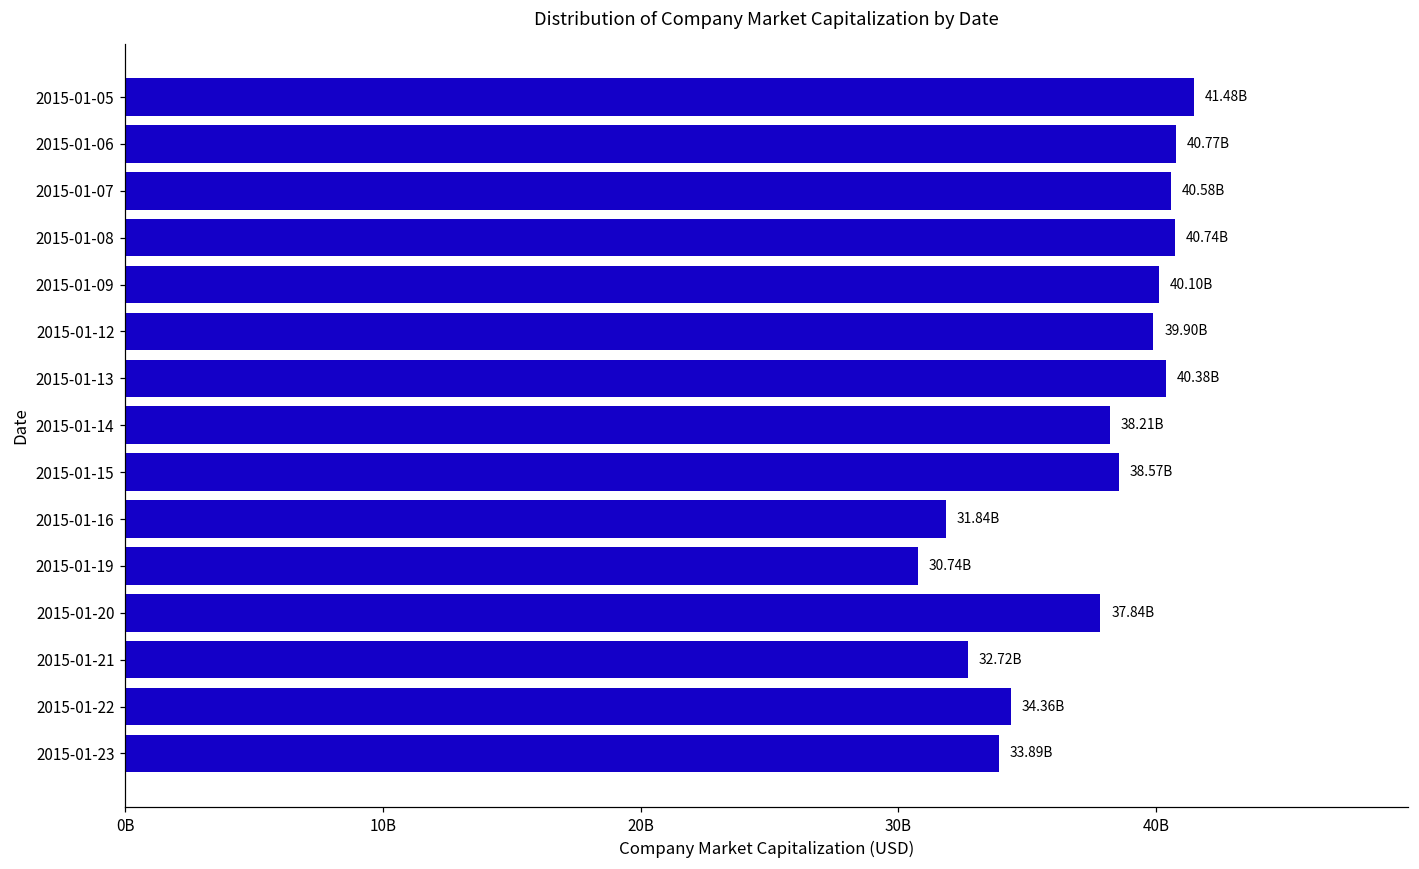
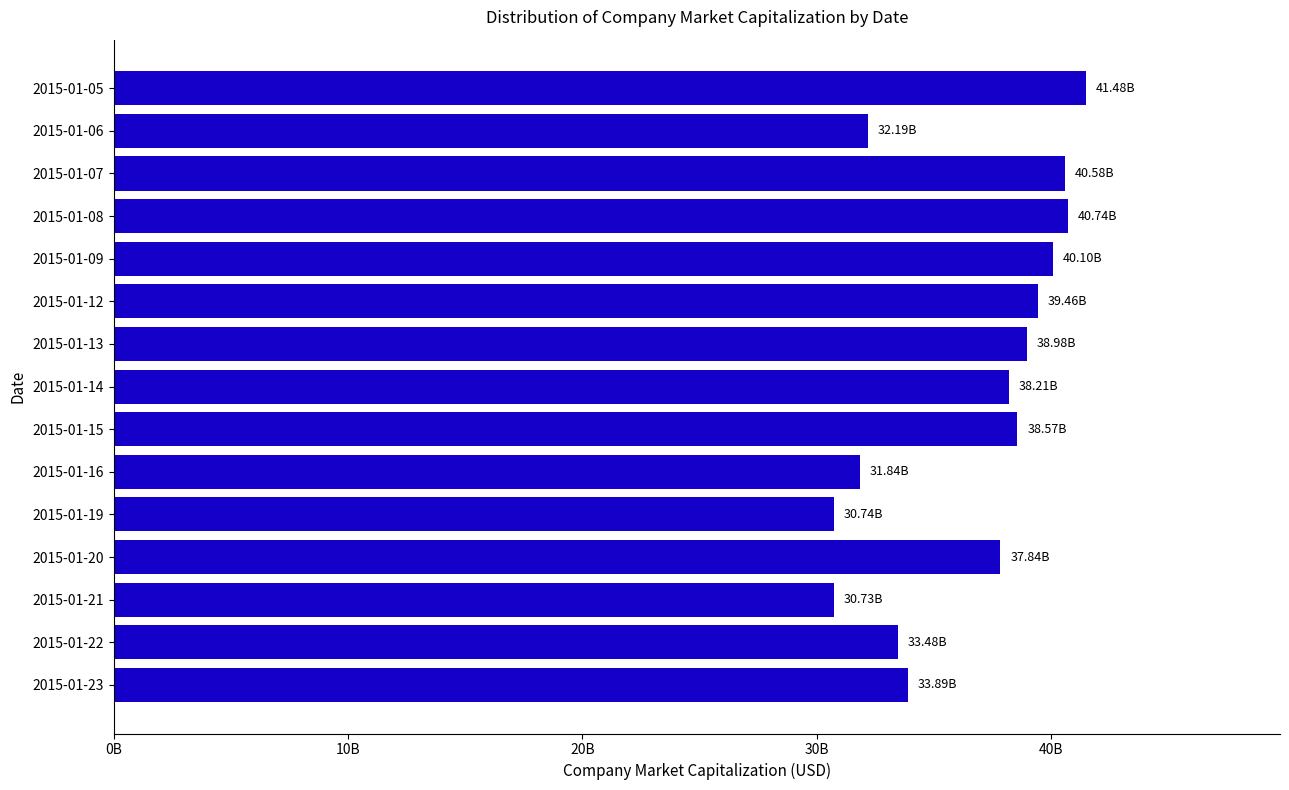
2015-01-06: 40.77B -> 32.19B
2015-01-12: 39.90B -> 39.46B
2015-01-13: 40.38B -> 38.98B
2015-01-21: 32.72B -> 30.73B
2015-01-22: 34.36B -> 33.48B
